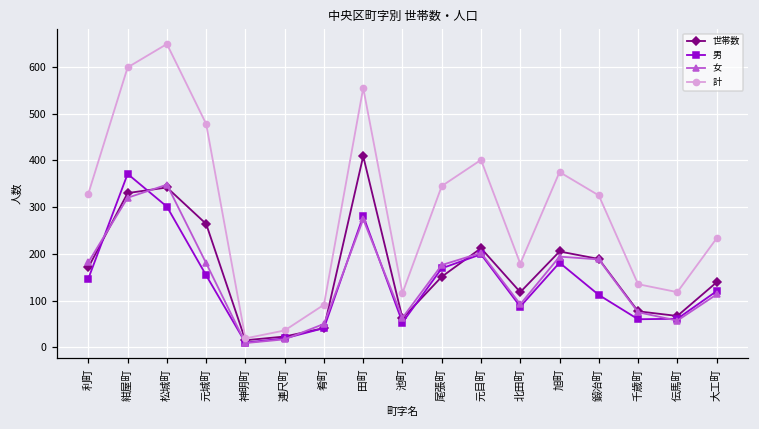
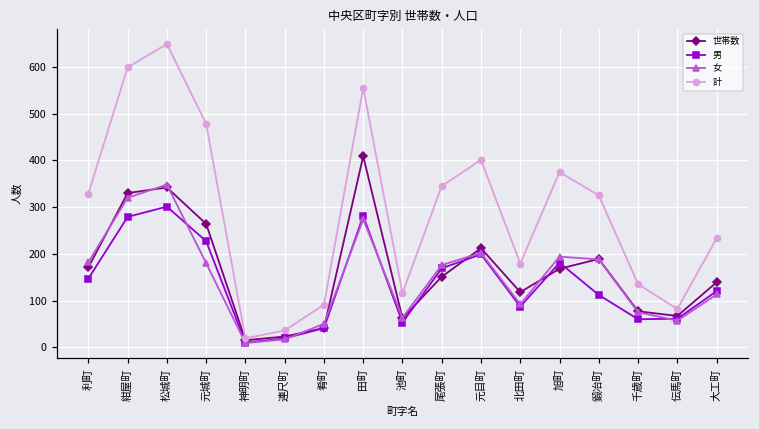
男, 紺屋町: 370 -> 280
男, 元城町: 150 -> 230
世帯数, 旭町: 210 -> 170
計, 伝馬町: 120 -> 80
